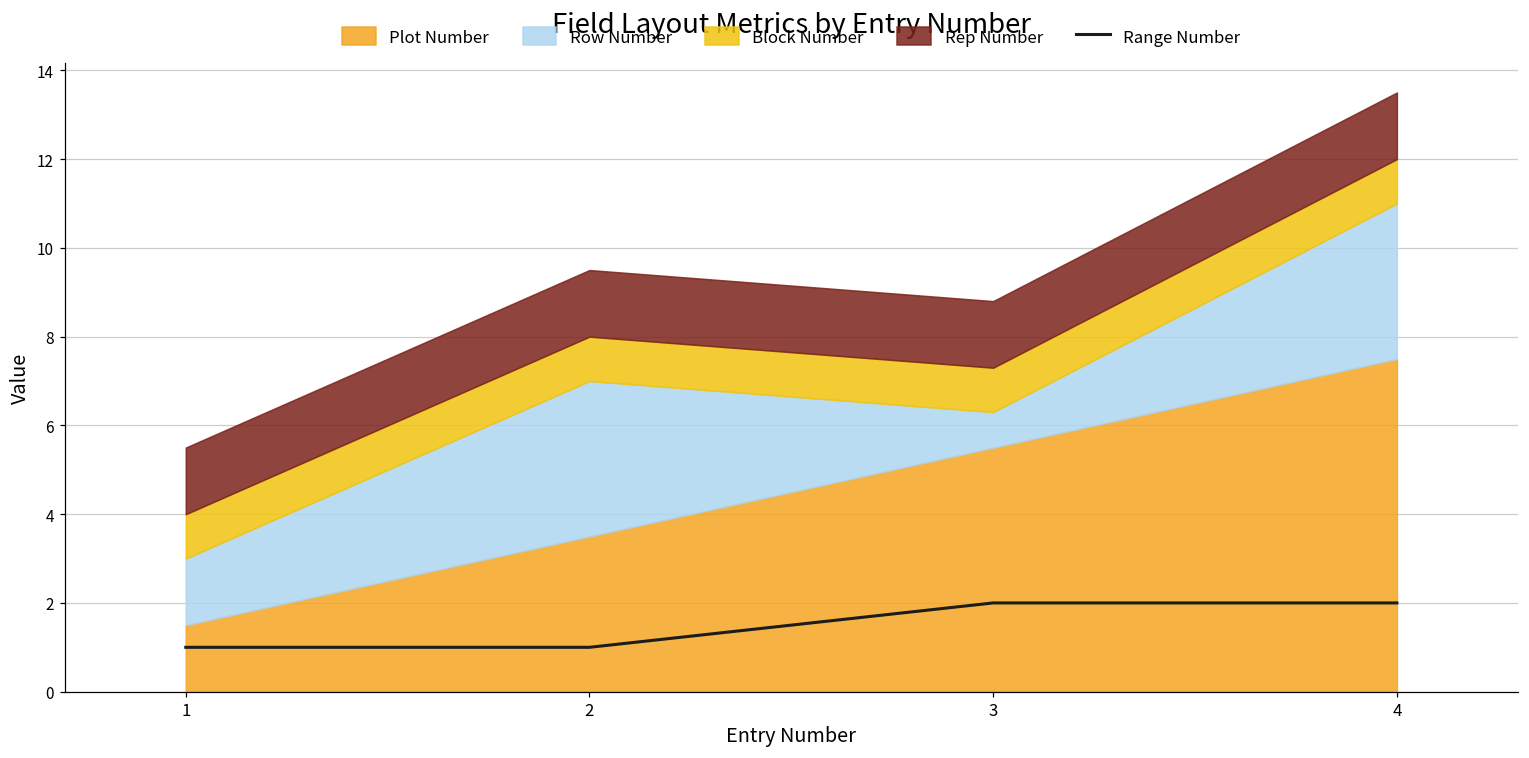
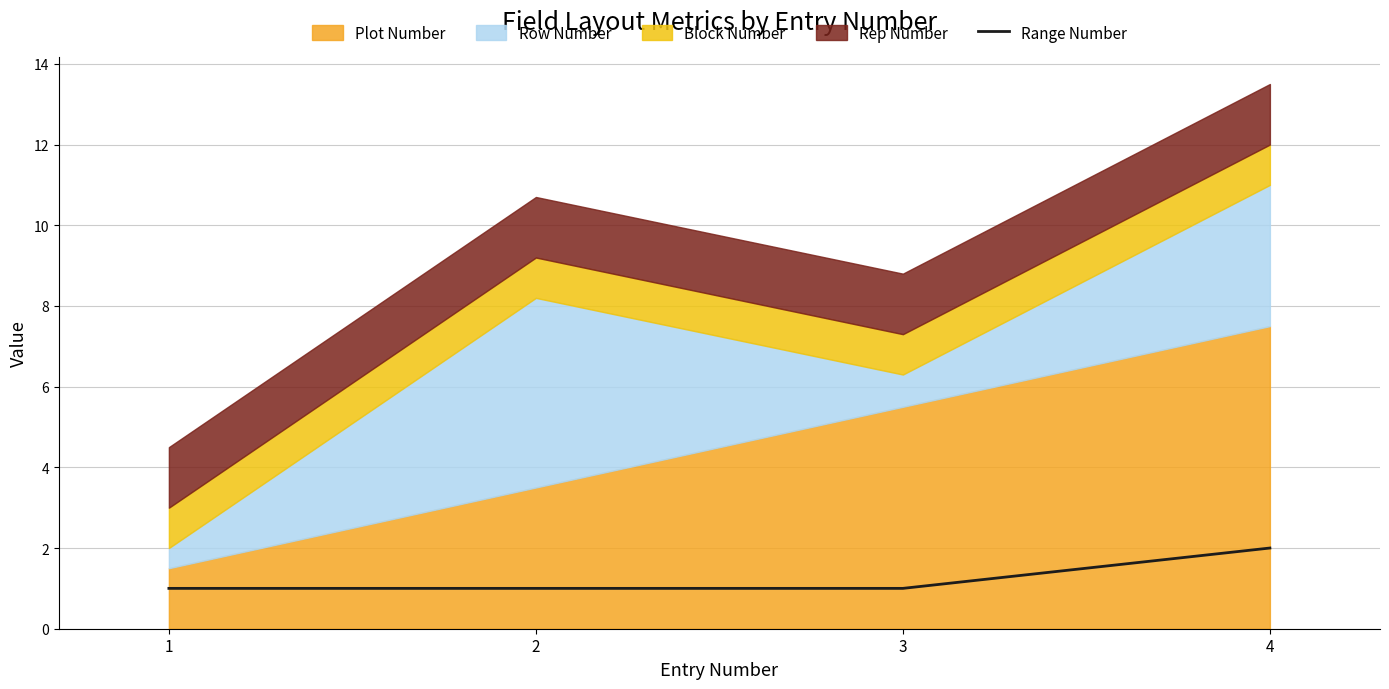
Row Number, 1: 1.5 -> 0.5
Row Number, 2: 3.5 -> 4.7
Range Number, 3: 2 -> 1
